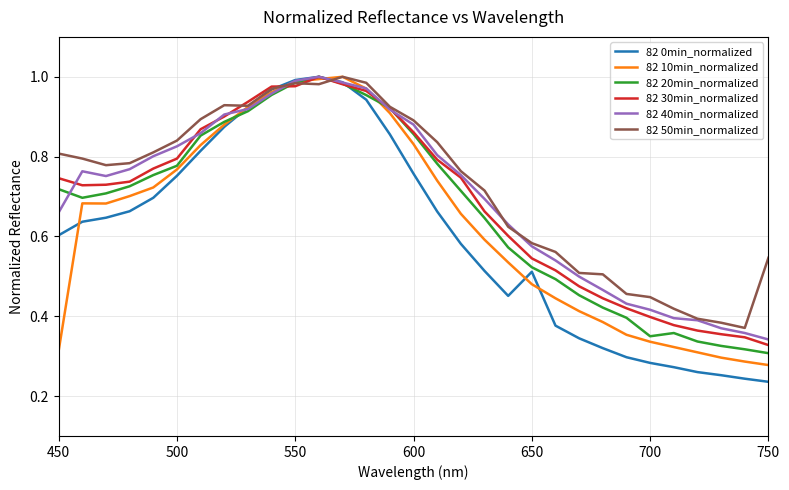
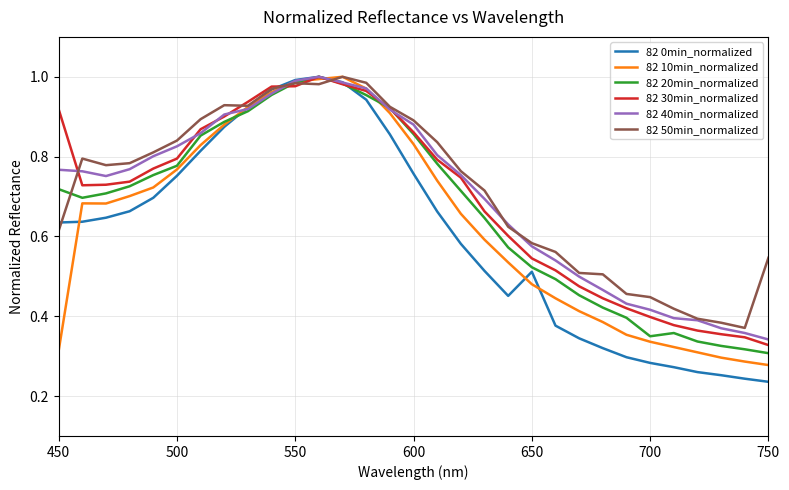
82 0min_normalized, 450: 0.60 -> 0.63
82 30min_normalized, 450: 0.75 -> 0.92
82 40min_normalized, 450: 0.66 -> 0.77
82 50min_normalized, 450: 0.81 -> 0.61
